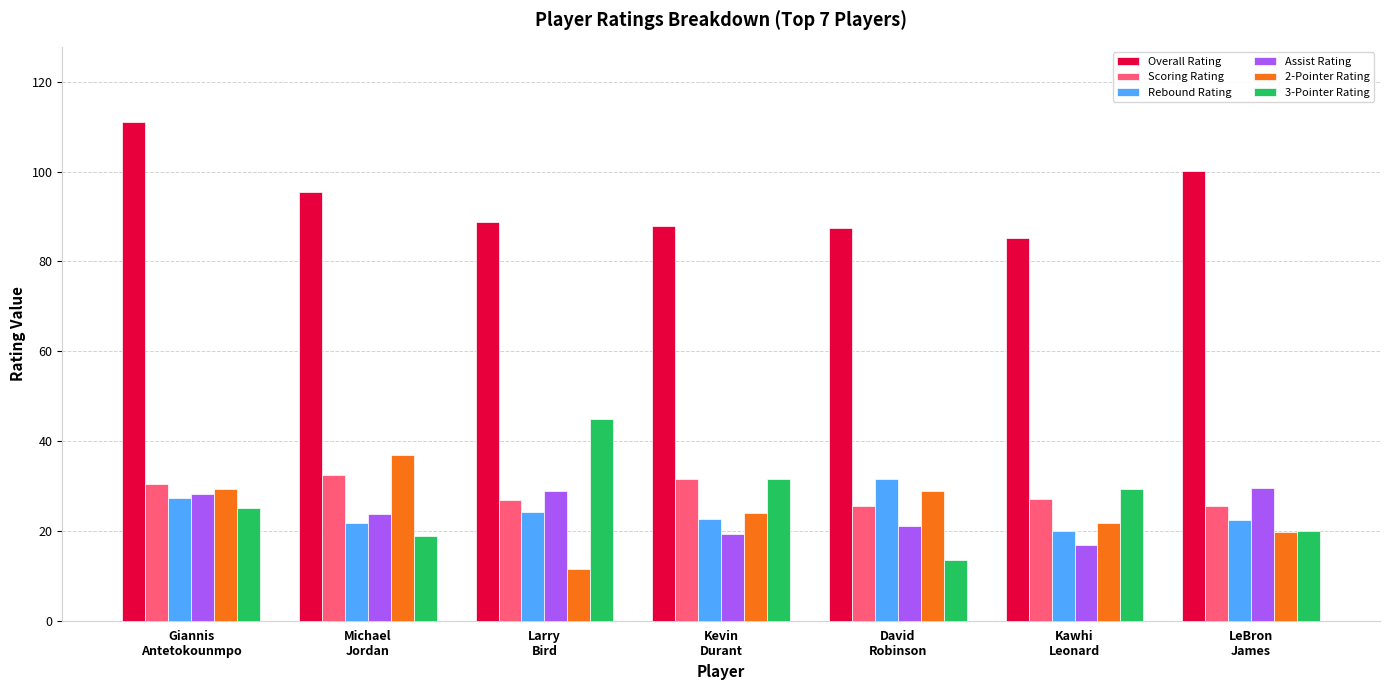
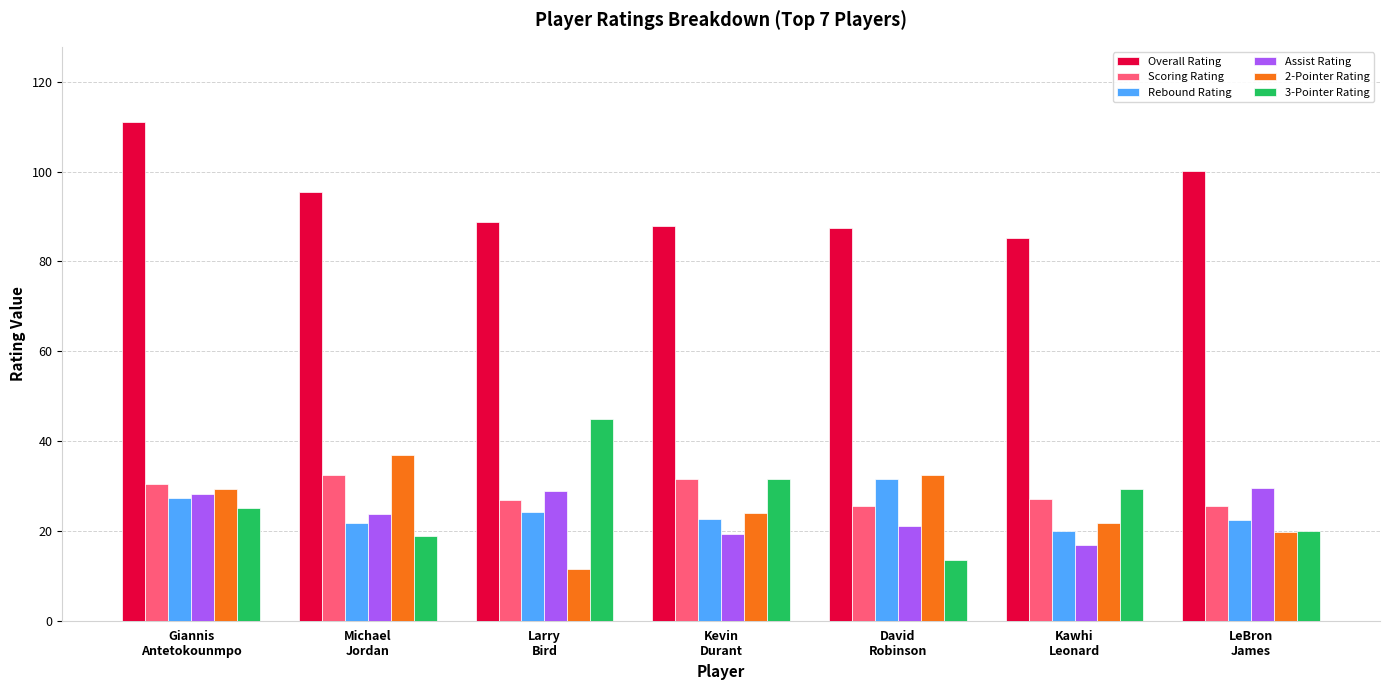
2-Pointer Rating, David Robinson: 29 -> 33
